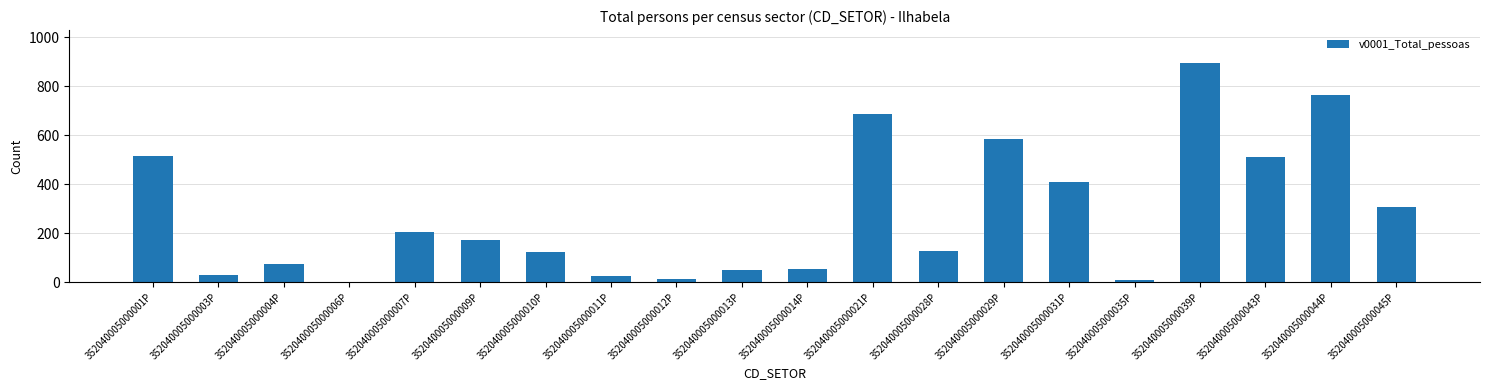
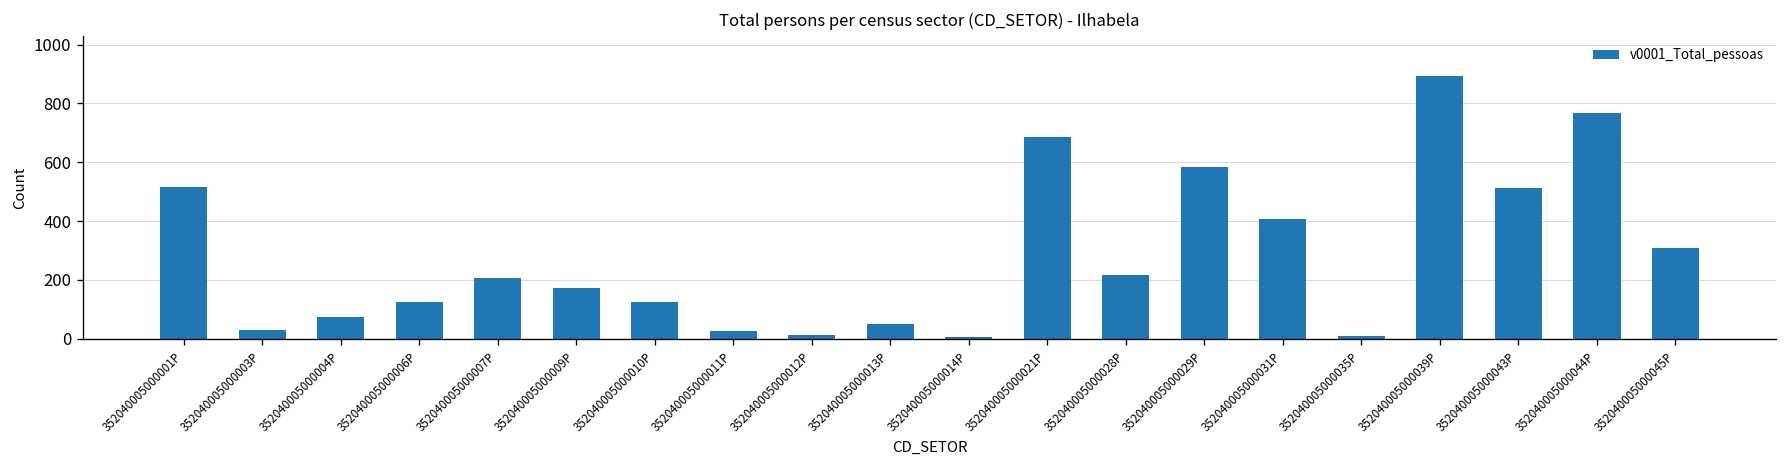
352040005000006P: 0 -> 130
352040005000014P: 60 -> 10
352040005000028P: 130 -> 220
